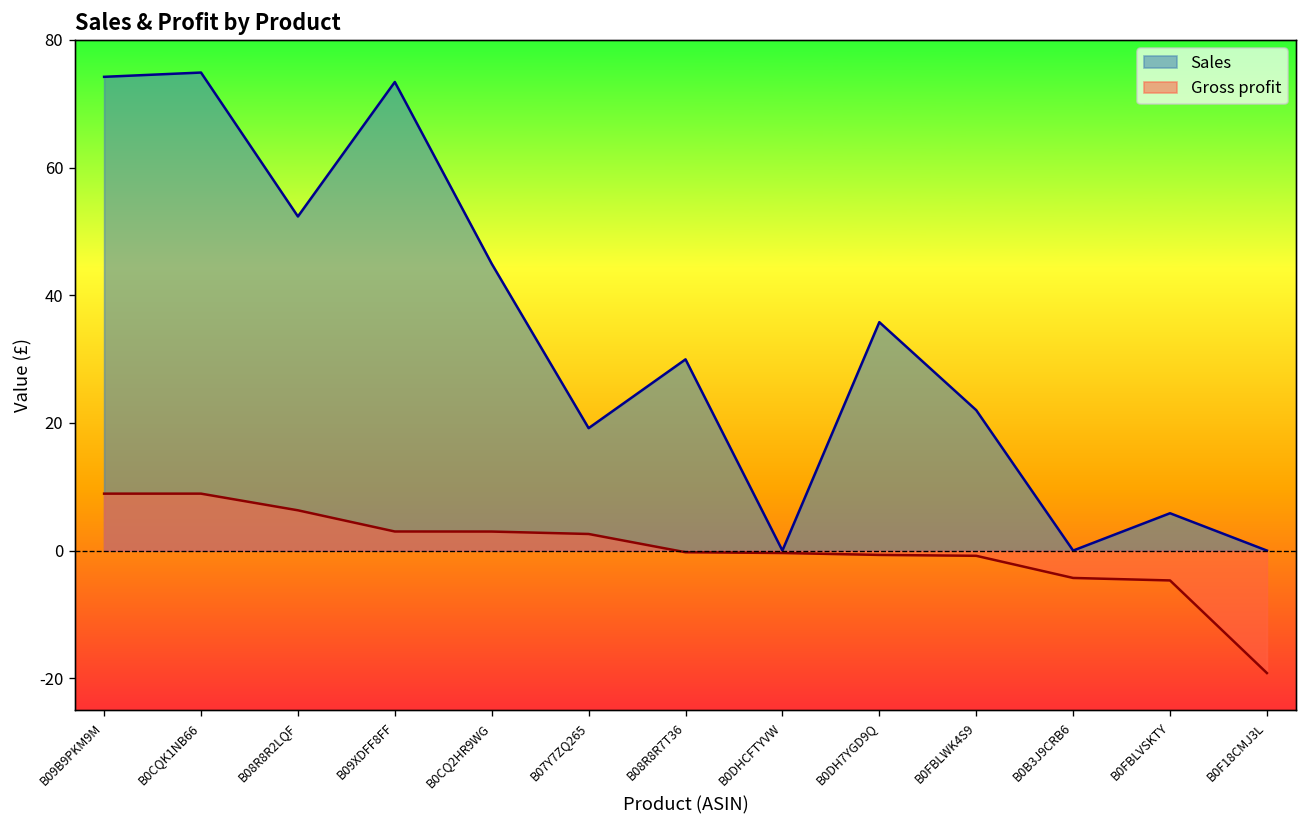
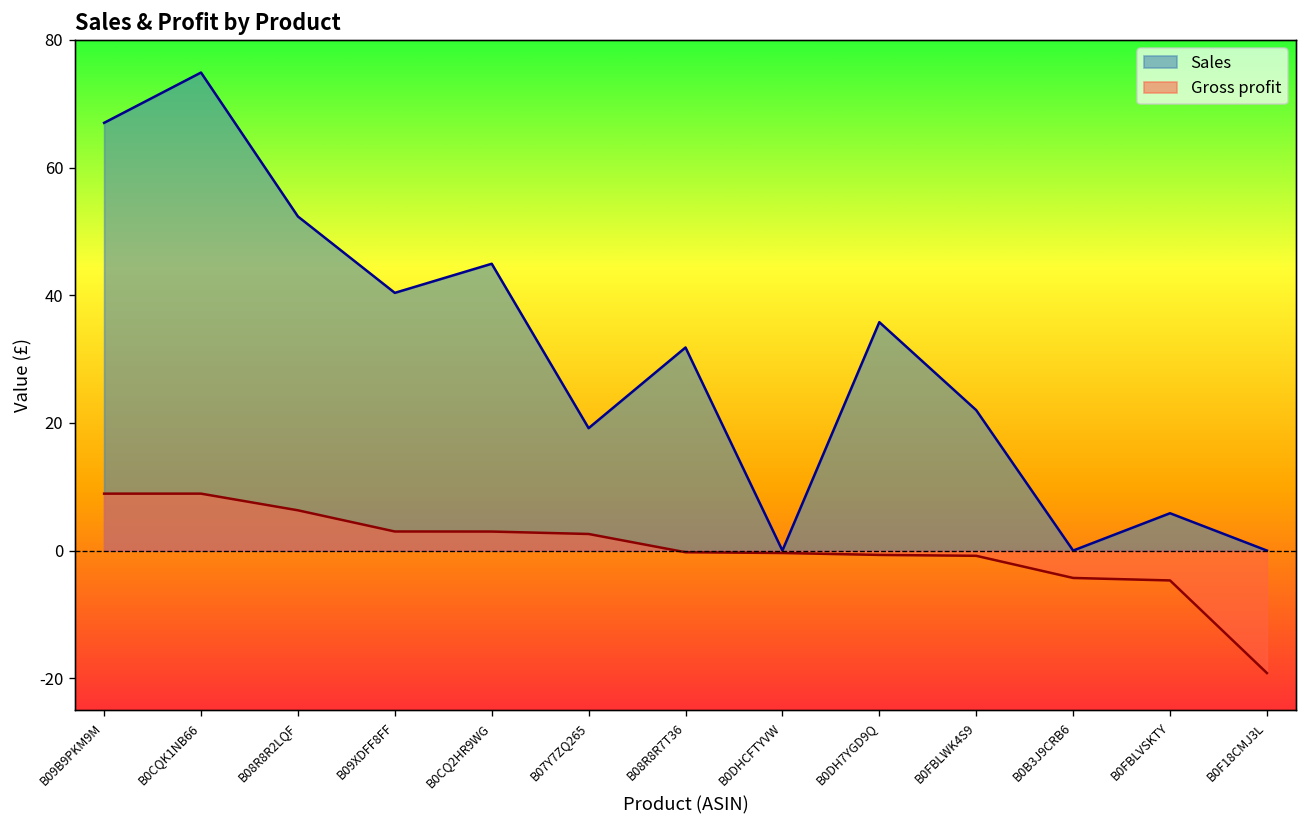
Sales, B09B9PKM9M: 74 -> 67
Sales, B09XDFF8FF: 73 -> 40
Sales, B08R8R7T36: 30 -> 32
